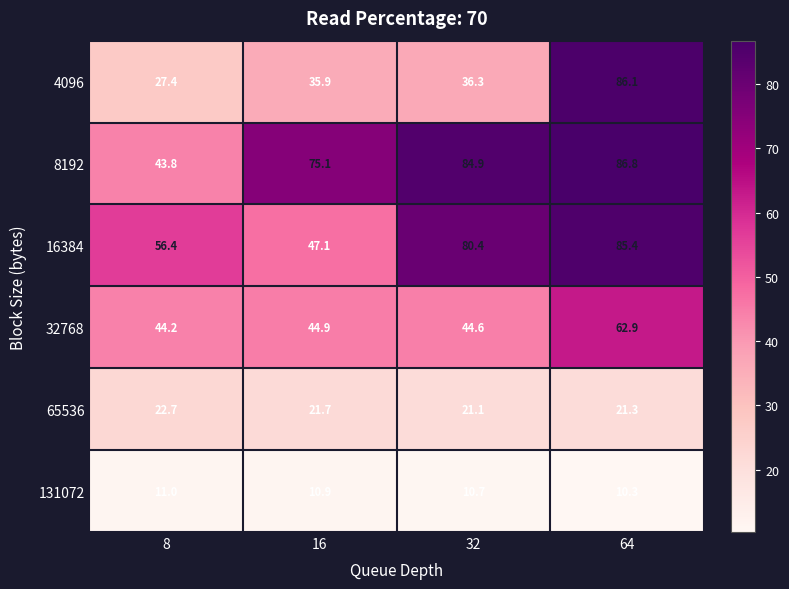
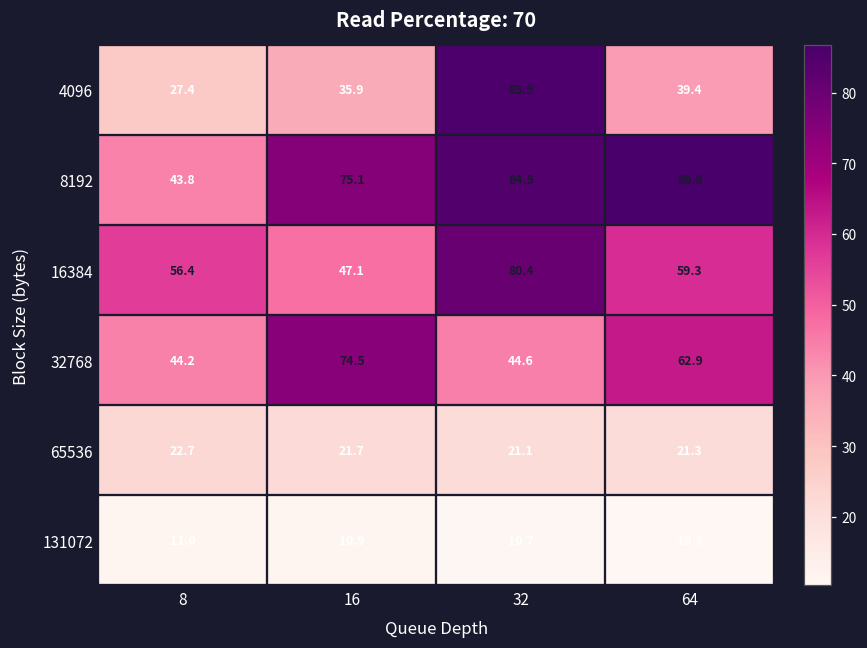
4096, 32: 36.3 -> 85.9
4096, 64: 86.1 -> 39.4
16384, 64: 85.4 -> 59.3
32768, 16: 44.9 -> 74.5
